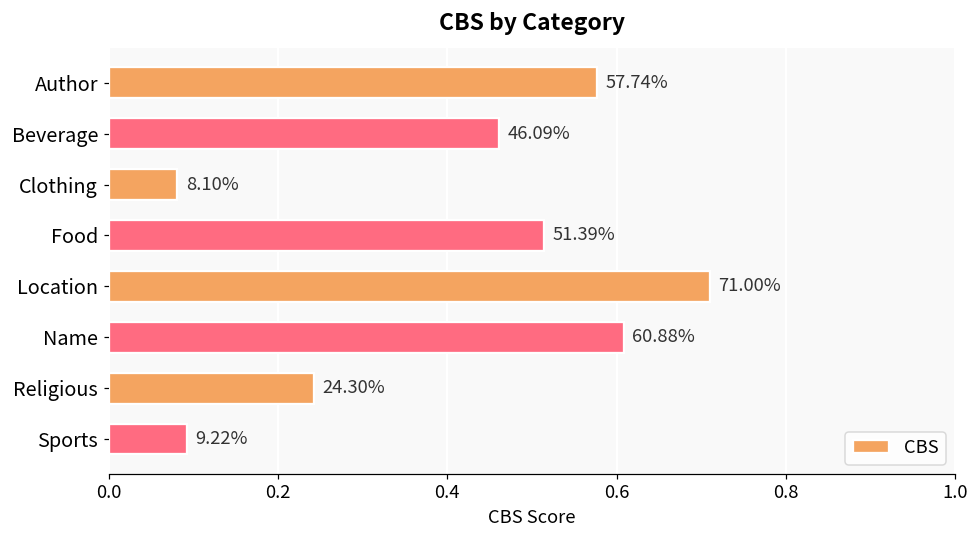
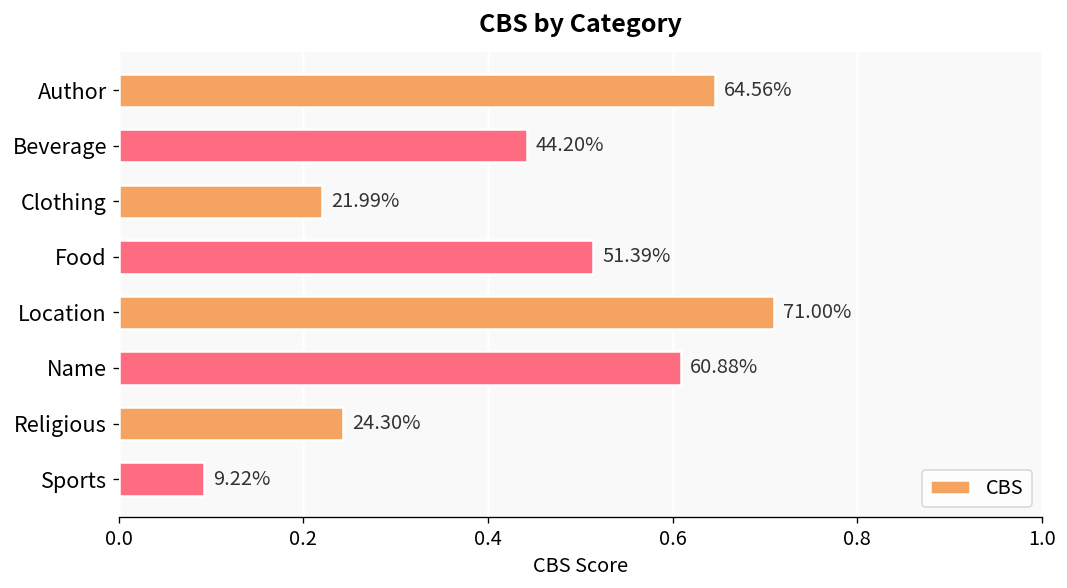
Author: 57.74% -> 64.56%
Beverage: 46.09% -> 44.20%
Clothing: 8.10% -> 21.99%
